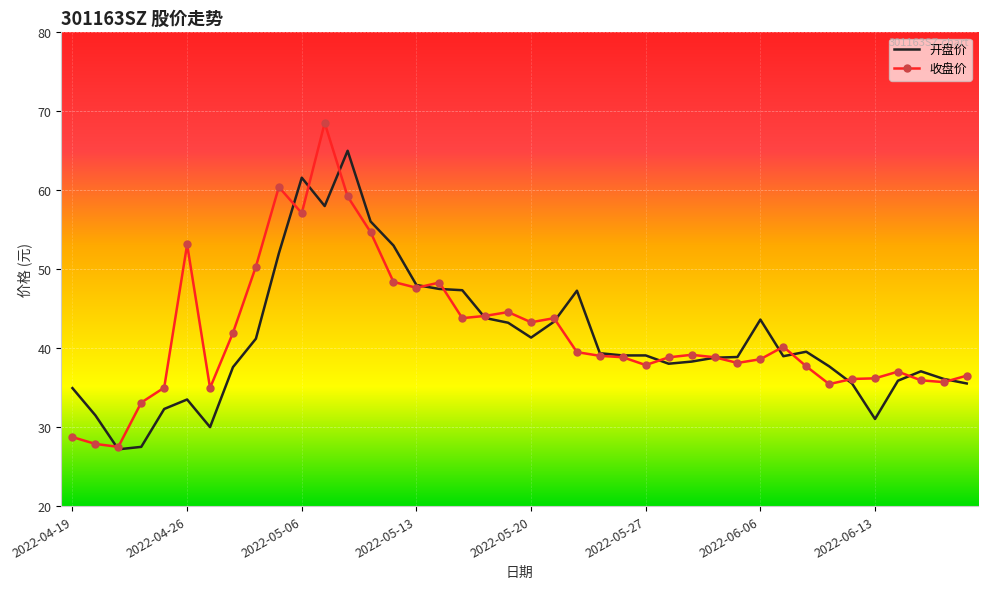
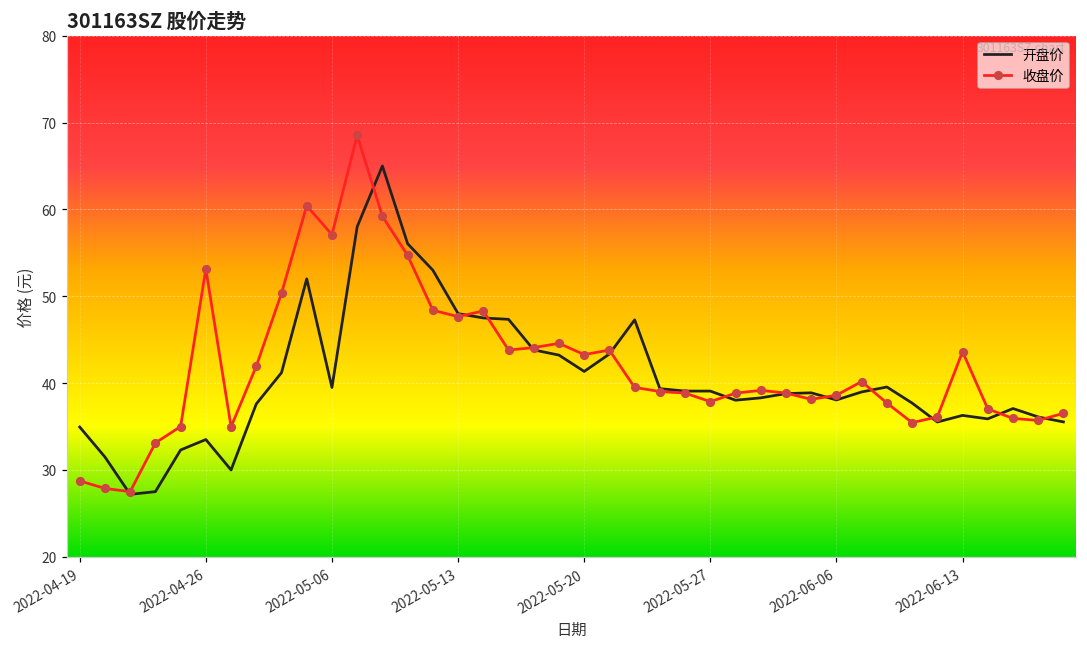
开盘价, 2022-05-06: 62 -> 39
开盘价, 2022-06-06: 44 -> 38
开盘价, 2022-06-13: 31 -> 36
收盘价, 2022-06-13: 36 -> 44
